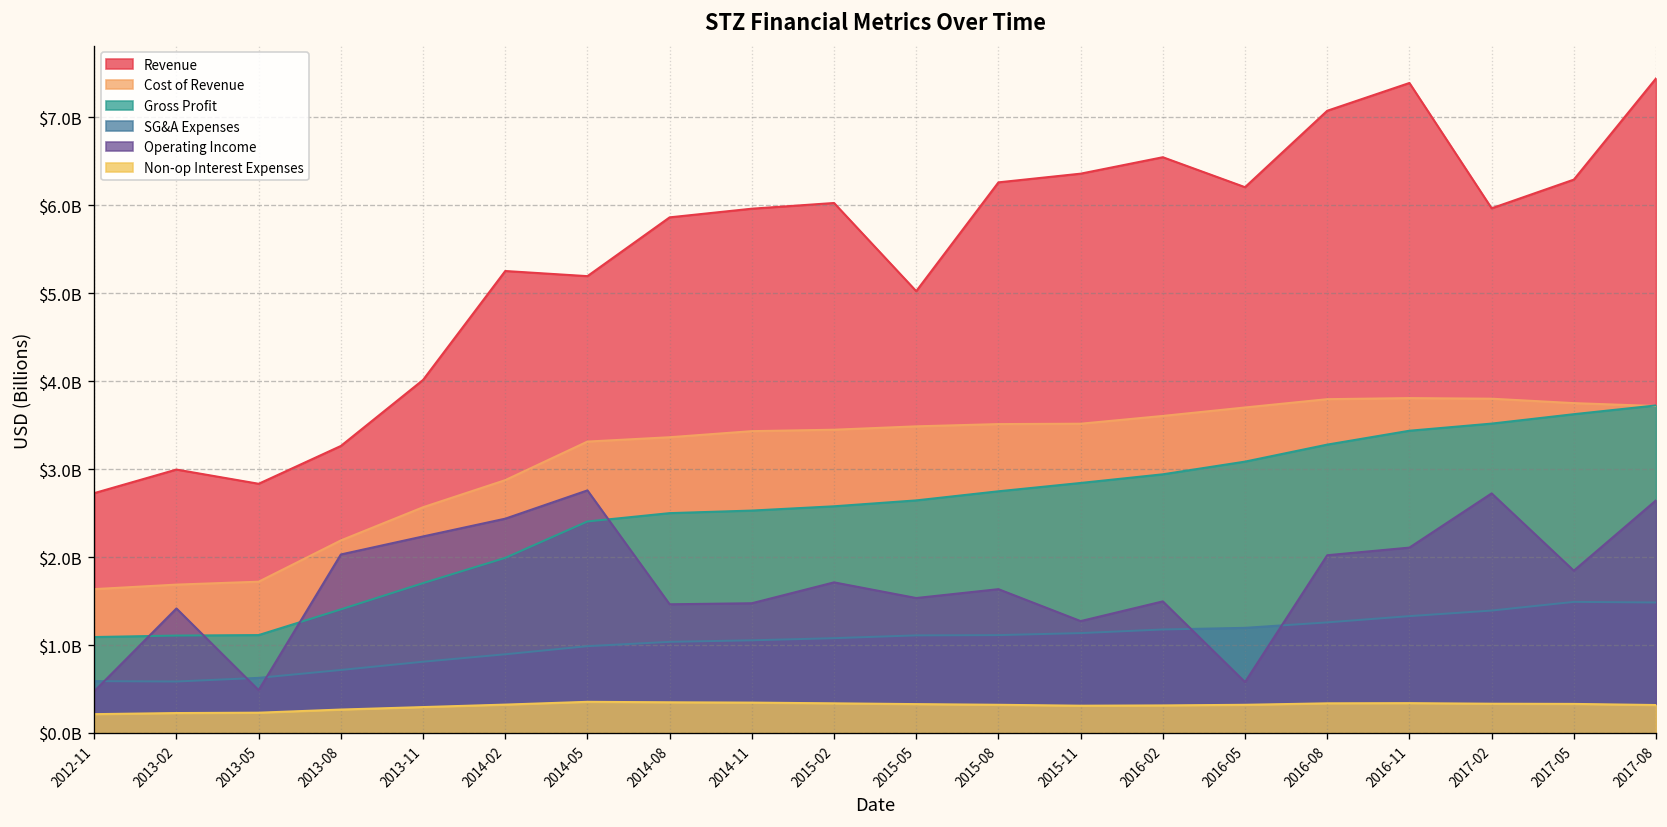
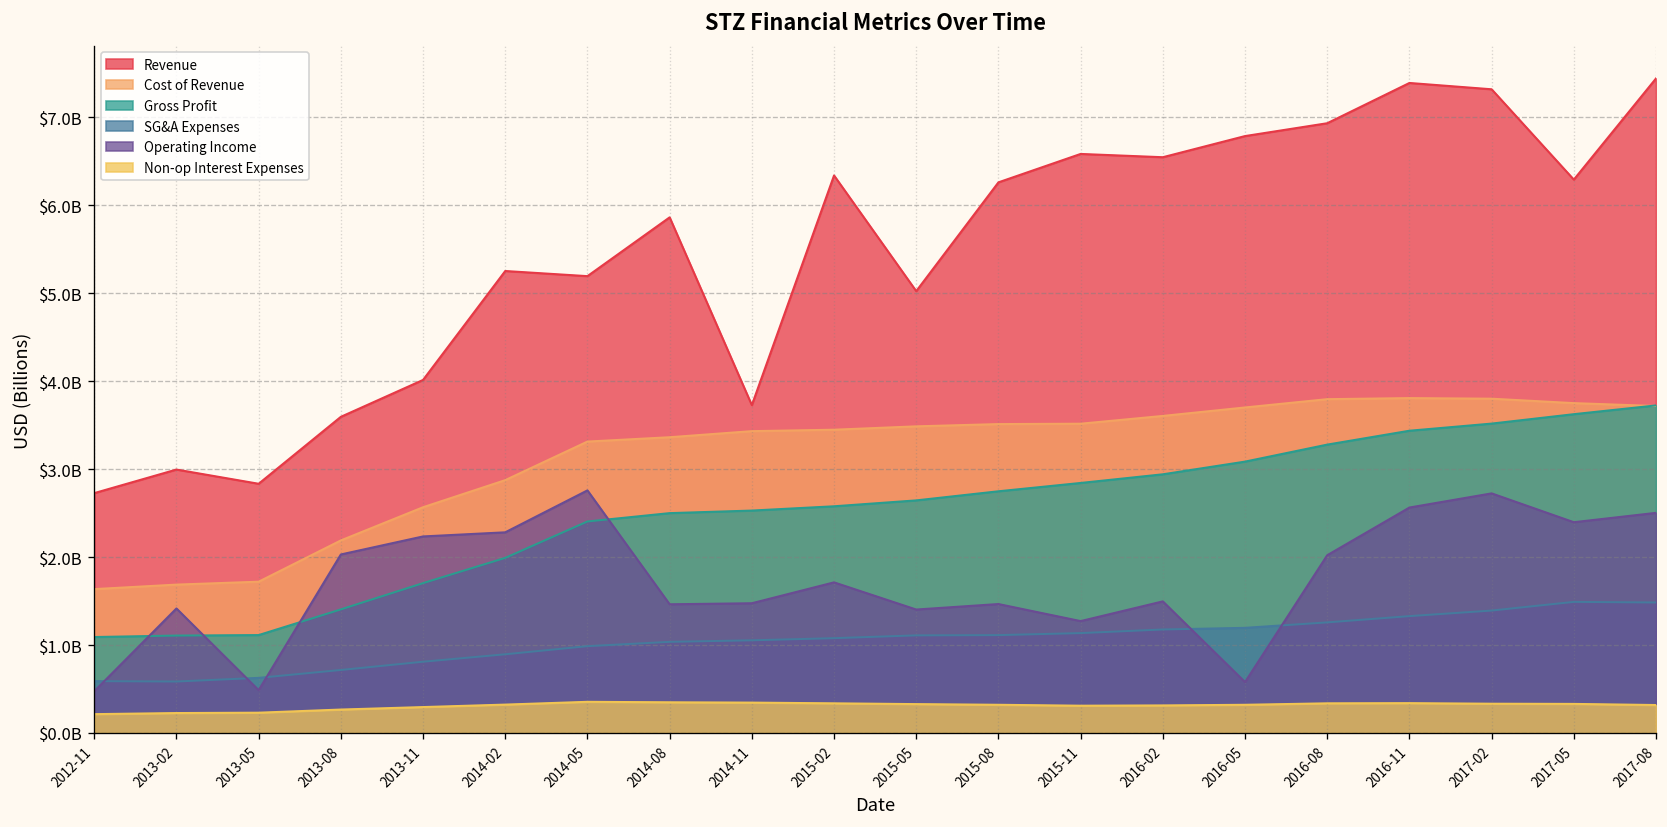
Revenue, 2013-08: $3300000000 -> $3600000000
Operating Income, 2014-02: $2400000000 -> $2300000000
Revenue, 2014-11: $6000000000 -> $3700000000
Revenue, 2015-02: $6000000000 -> $6300000000
Operating Income, 2015-05: $1500000000 -> $1400000000
Operating Income, 2015-08: $1600000000 -> $1500000000
Revenue, 2015-11: $6400000000 -> $6600000000
Revenue, 2016-05: $6200000000 -> $6800000000
Revenue, 2016-08: $7100000000 -> $6900000000
Operating Income, 2016-11: $2100000000 -> $2600000000
Revenue, 2017-02: $6000000000 -> $7300000000
Operating Income, 2017-05: $1800000000 -> $2400000000
Operating Income, 2017-08: $2600000000 -> $2500000000
